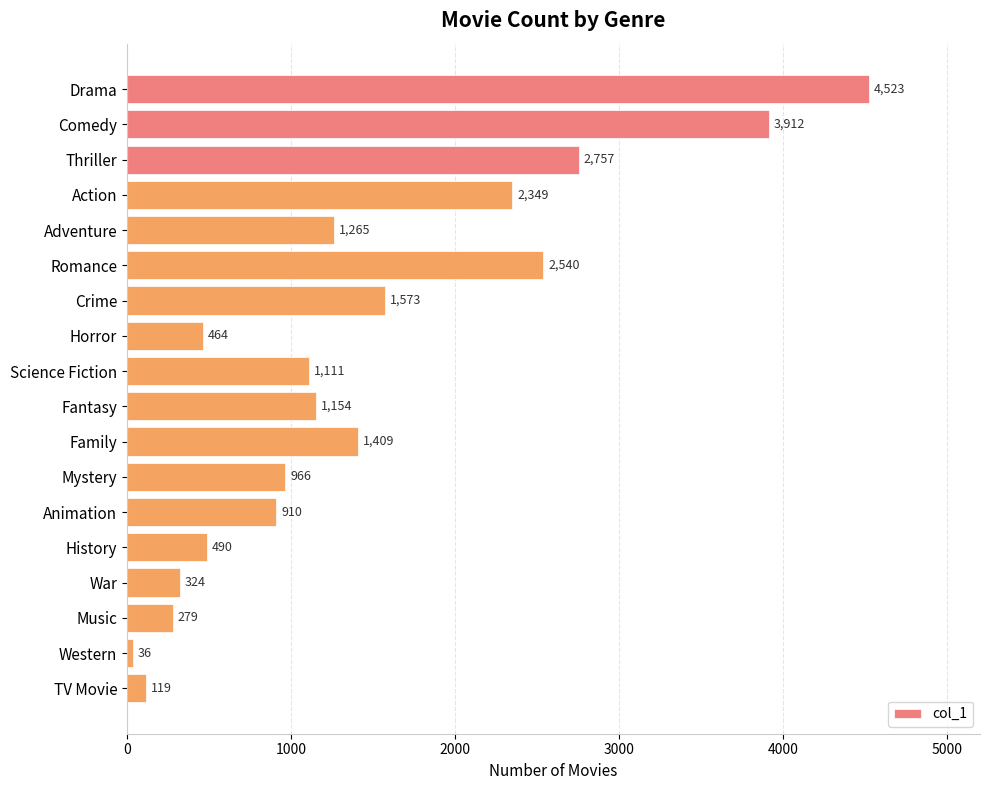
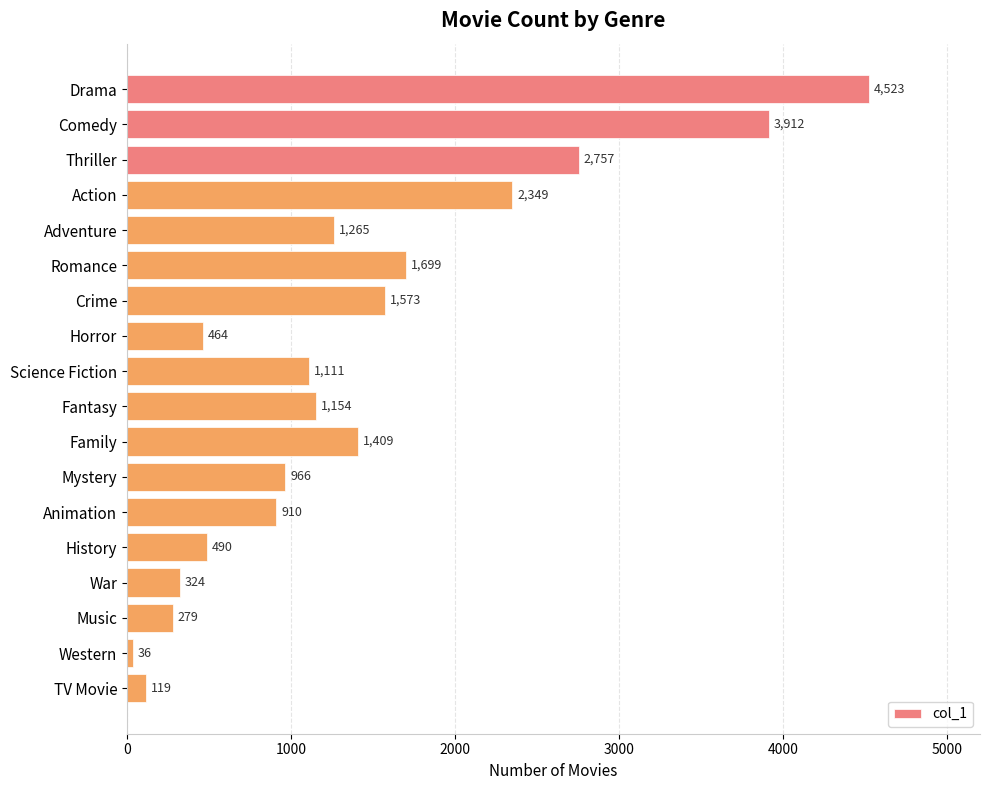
Romance: 2,540 -> 1,699
